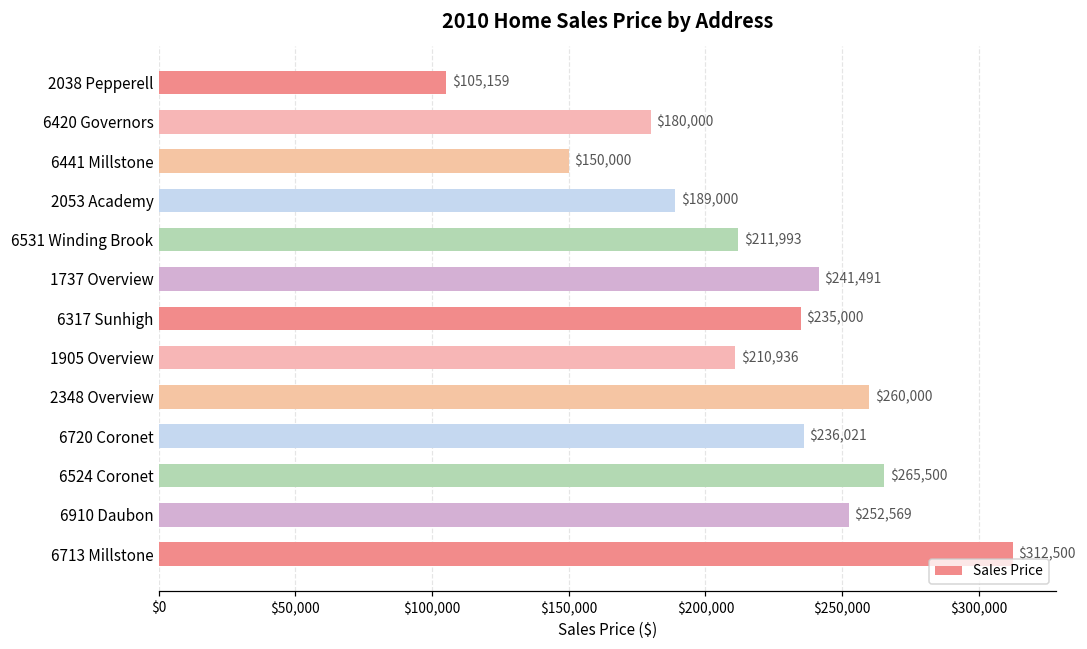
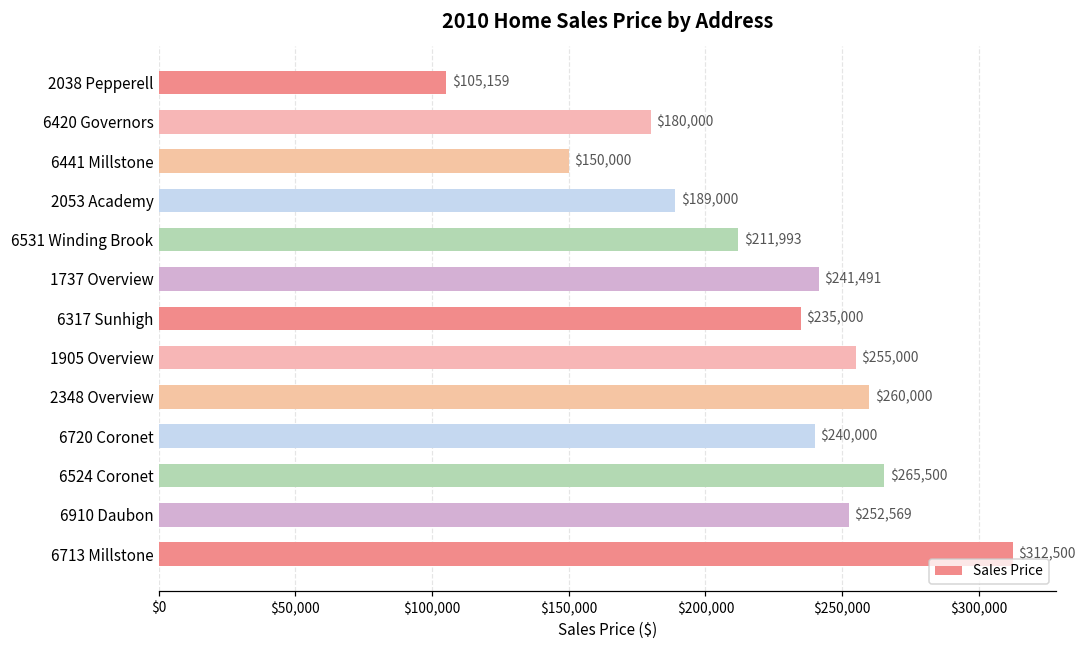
1905 Overview: $210,936 -> $255,000
6720 Coronet: $236,021 -> $240,000
